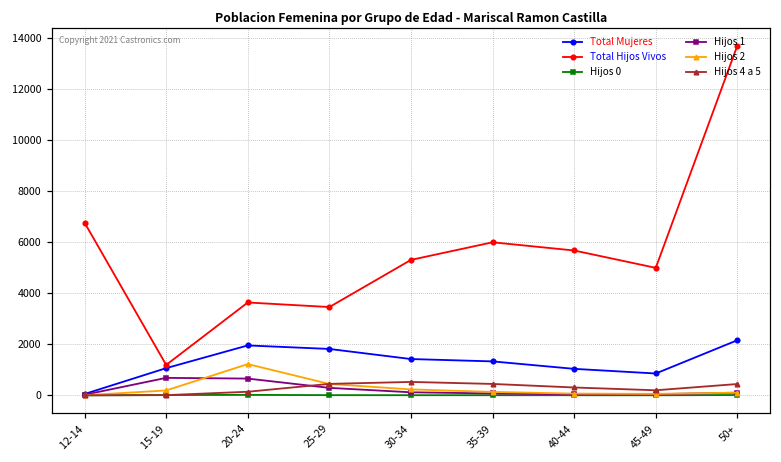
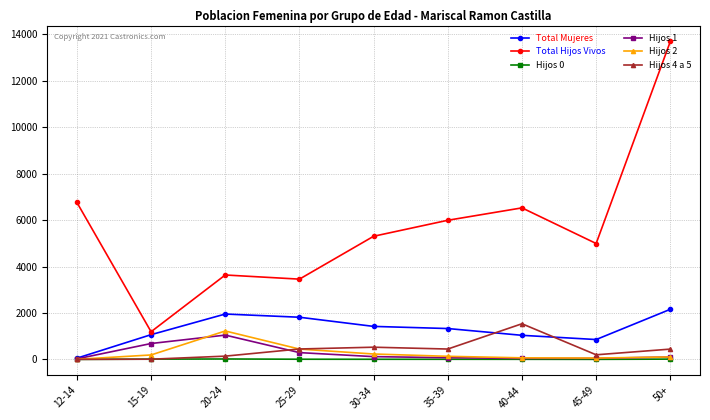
Hijos 1, 20-24: 700 -> 1000
Total Hijos Vivos, 40-44: 5700 -> 6500
Hijos 4 a 5, 40-44: 300 -> 1500
